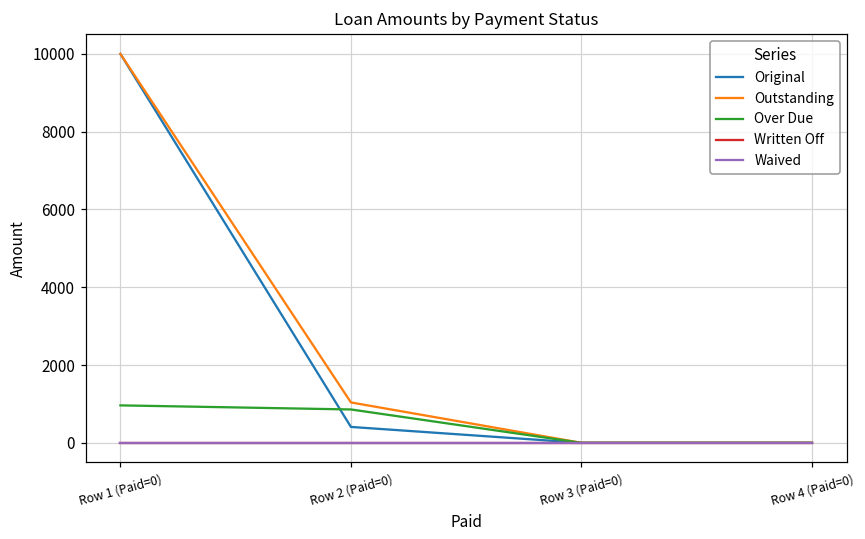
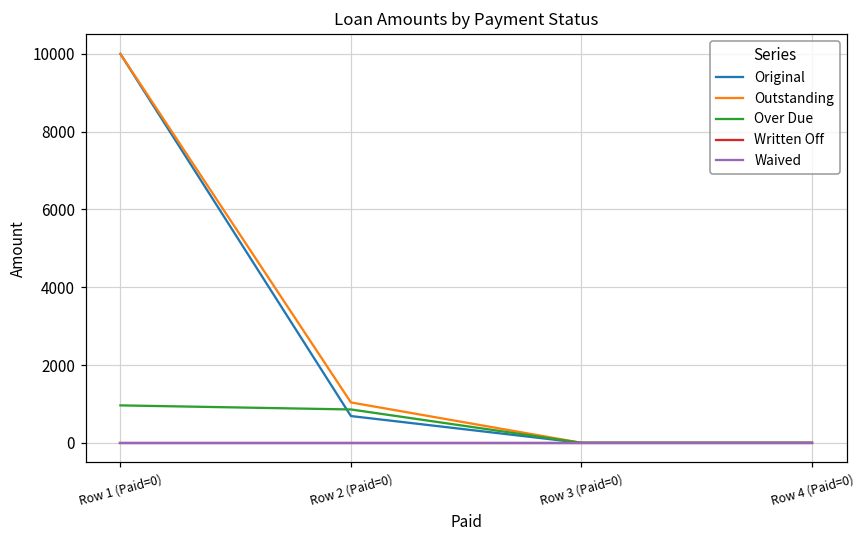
Original, Row 2 (Paid=0): 400 -> 700
